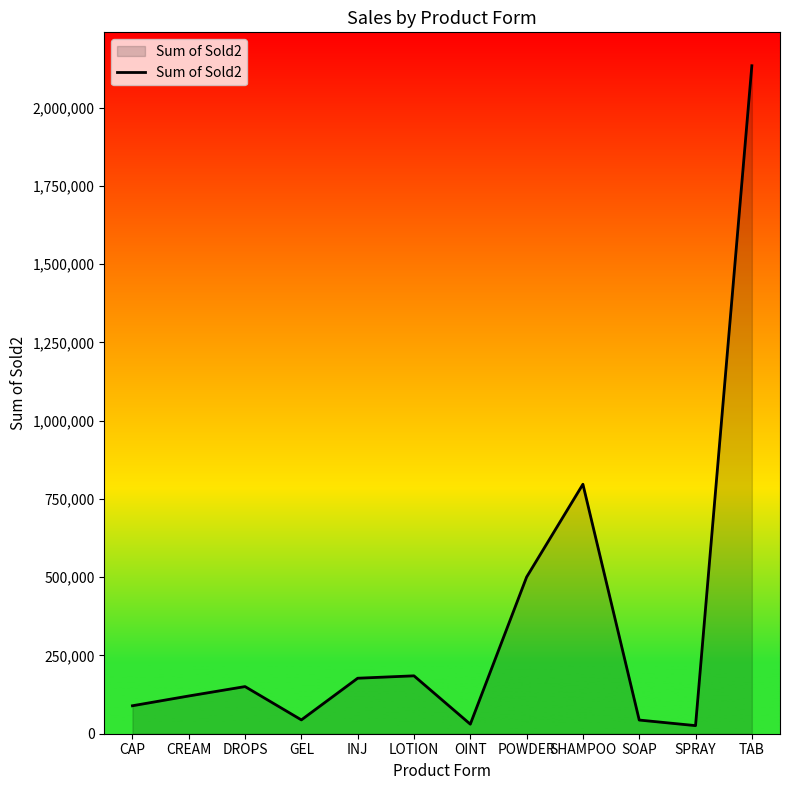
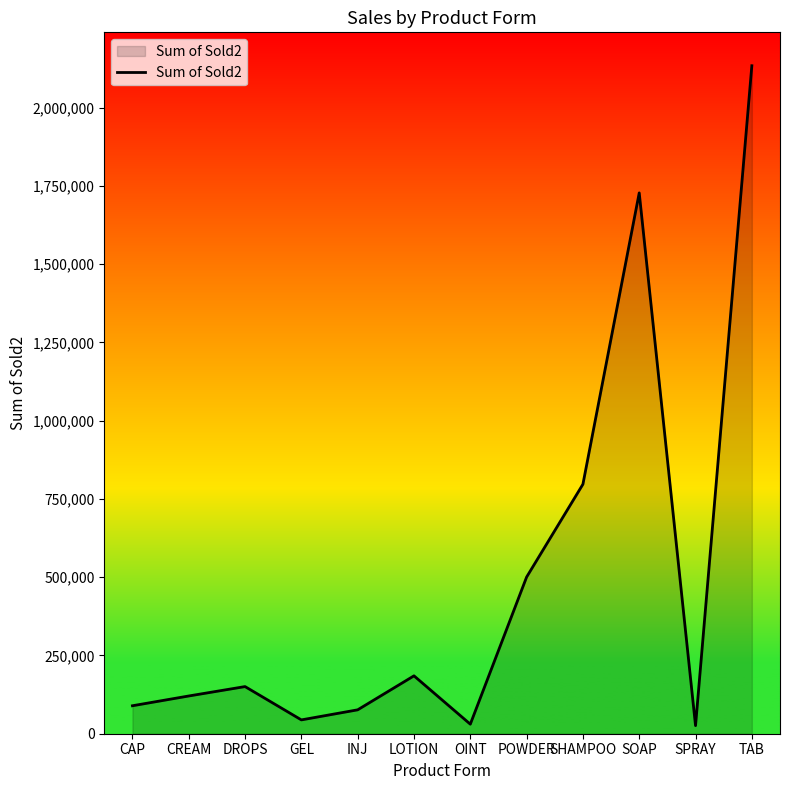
INJ: 180,000 -> 80,000
SOAP: 40,000 -> 1,730,000
